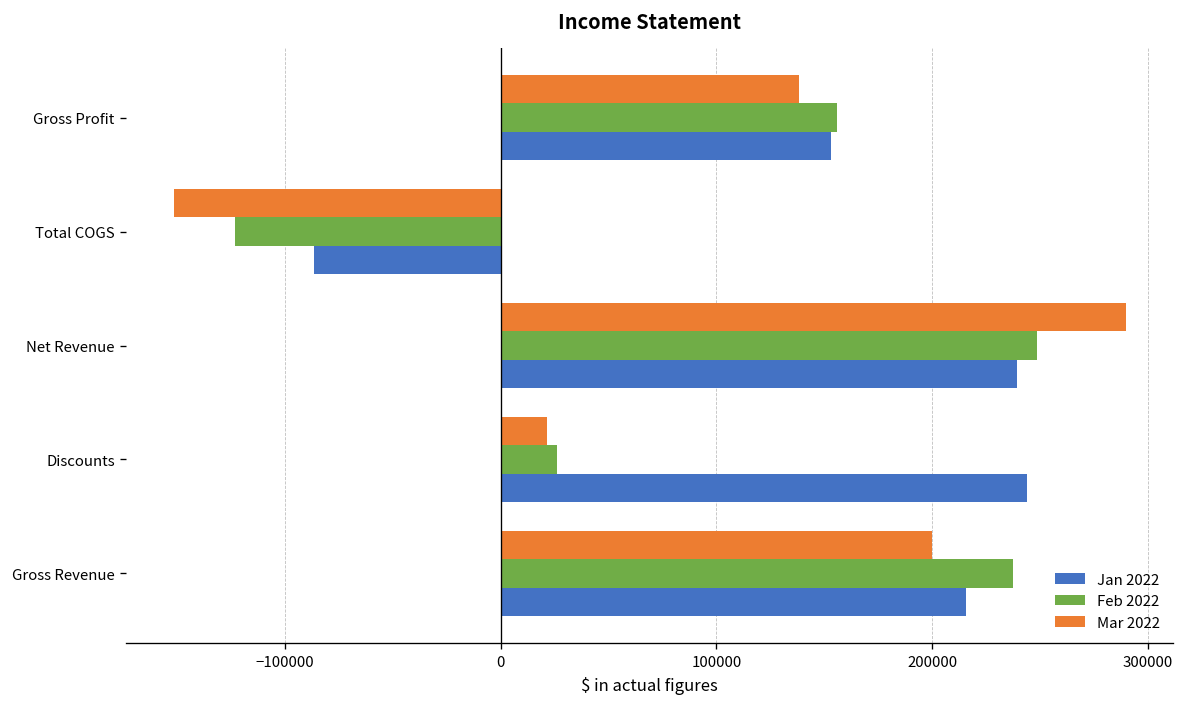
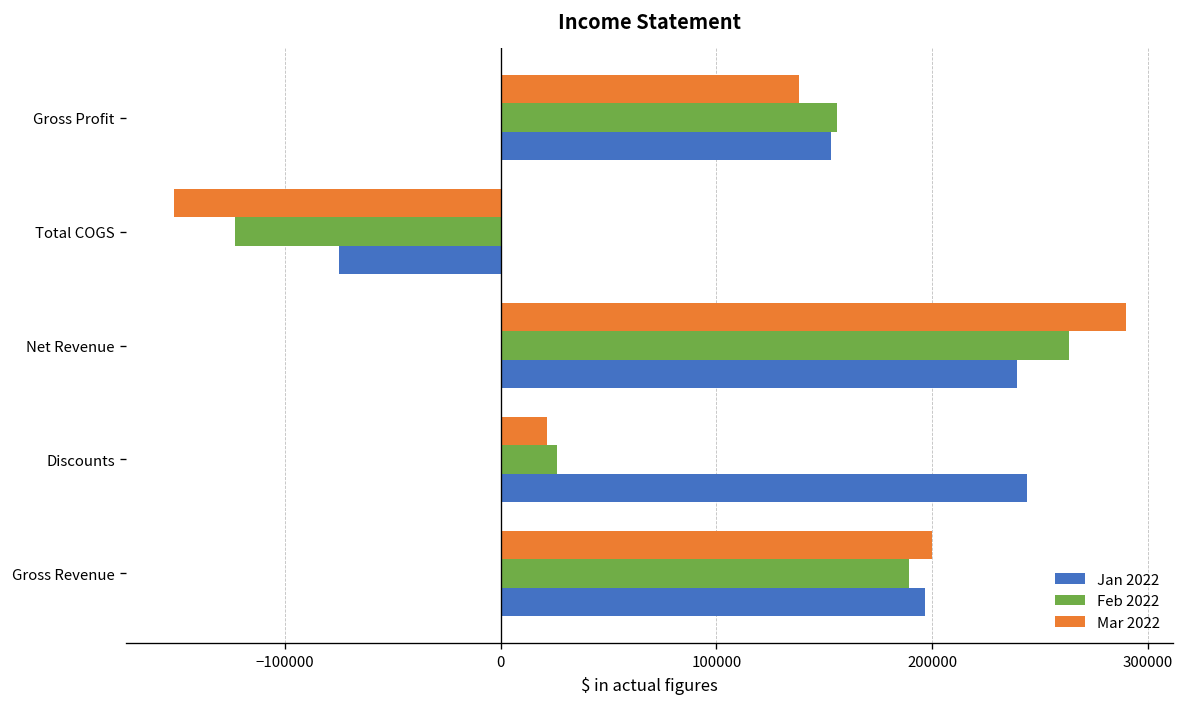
Jan 2022, Total COGS: -86000 -> -75000
Feb 2022, Net Revenue: 249000 -> 263000
Feb 2022, Gross Revenue: 237000 -> 189000
Jan 2022, Gross Revenue: 216000 -> 197000
